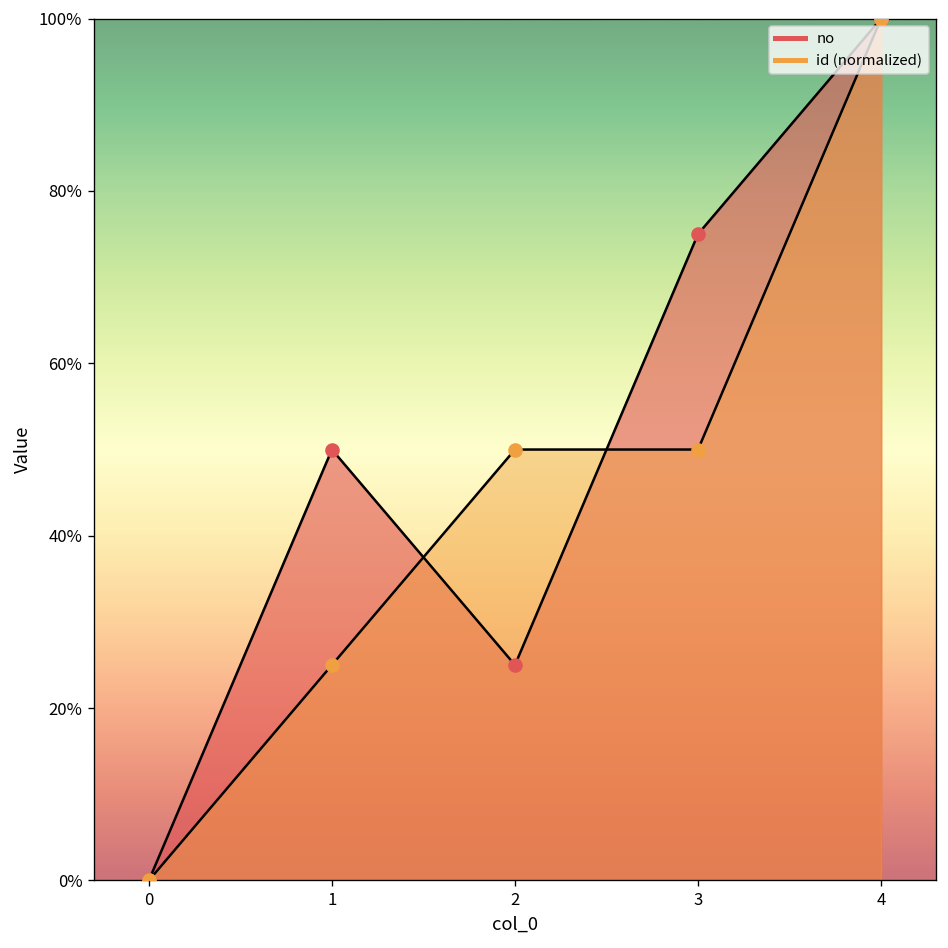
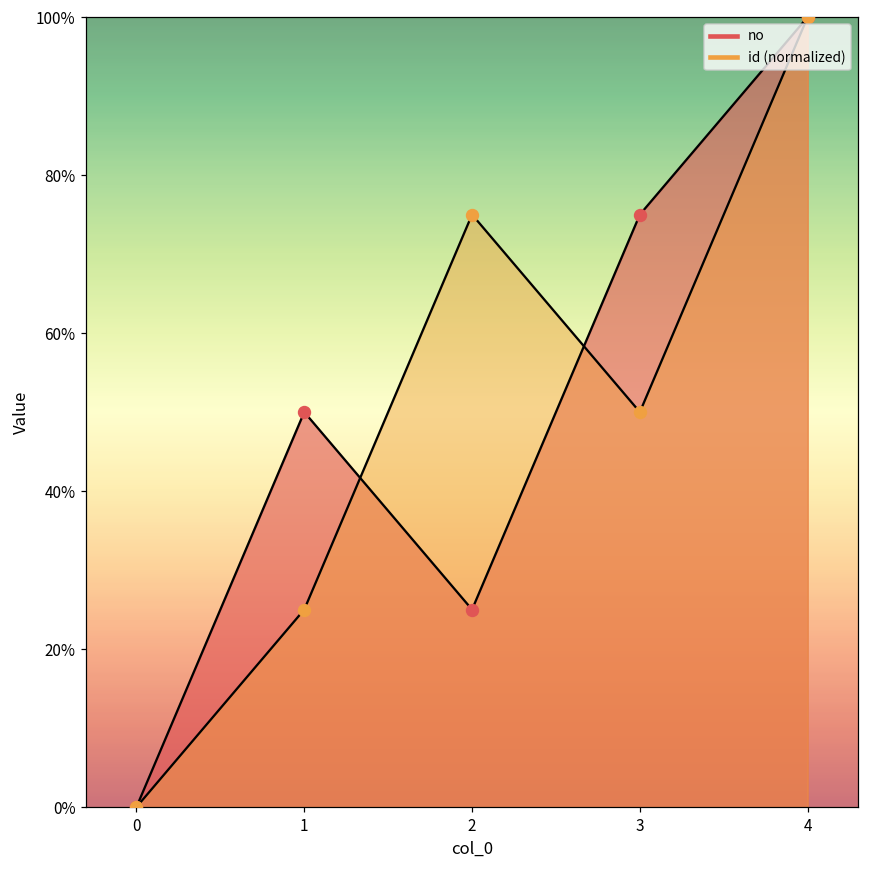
id (normalized), 2: 50% -> 75%
